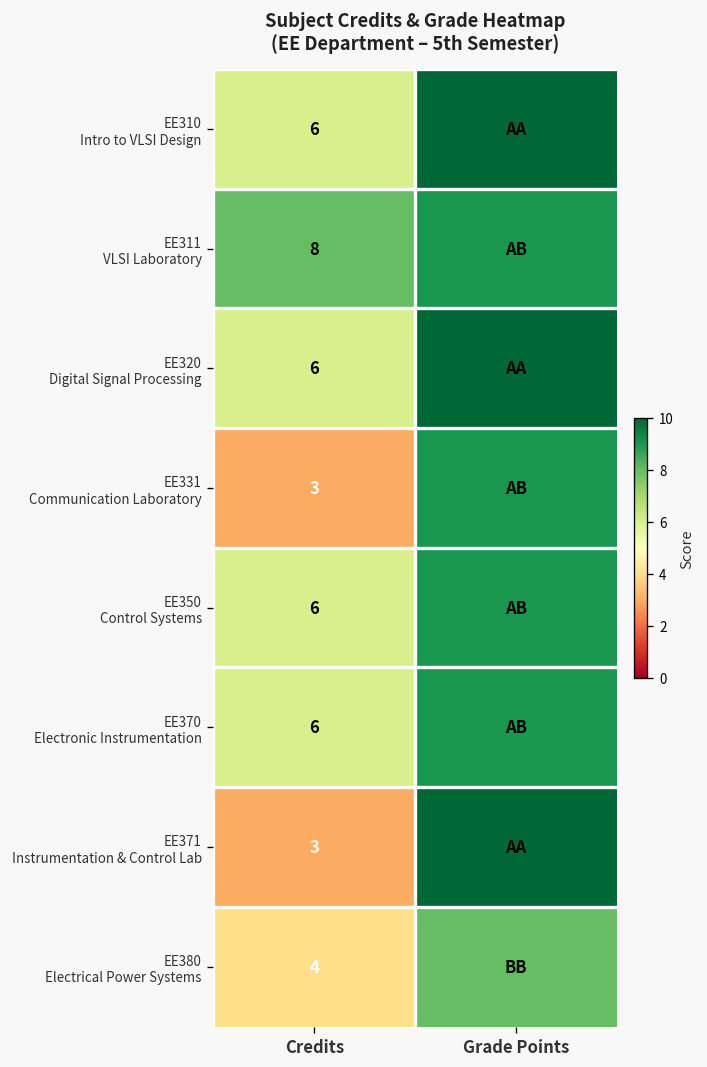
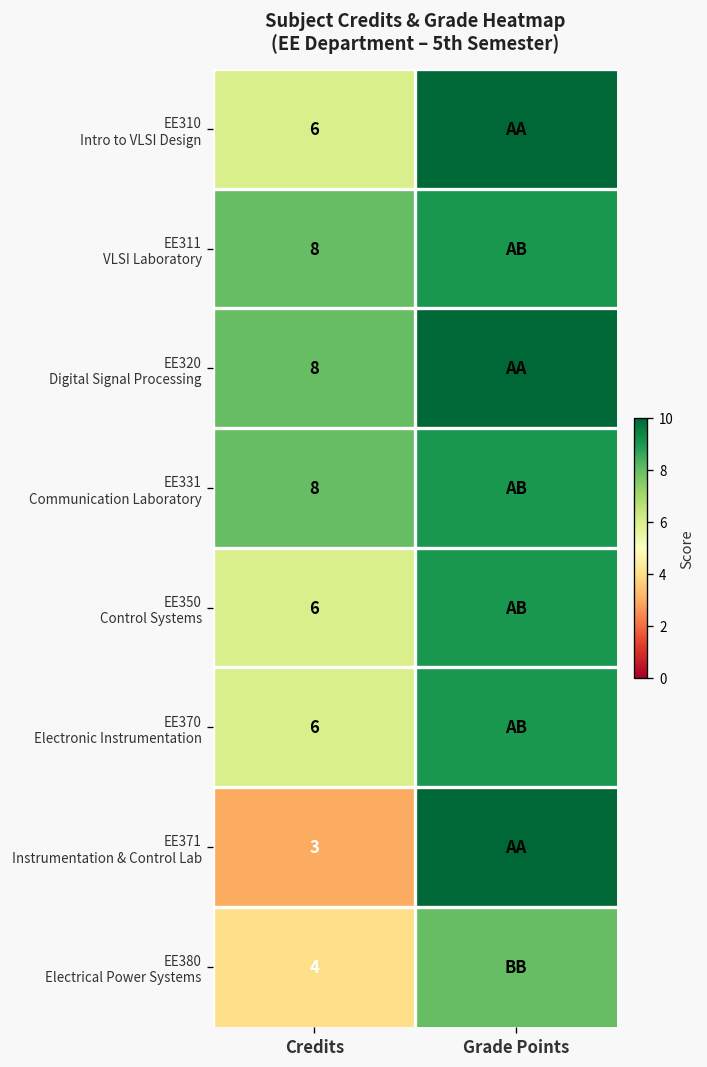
EE320 Digital Signal Processing, Credits: 6 -> 8
EE331 Communication Laboratory, Credits: 3 -> 8
